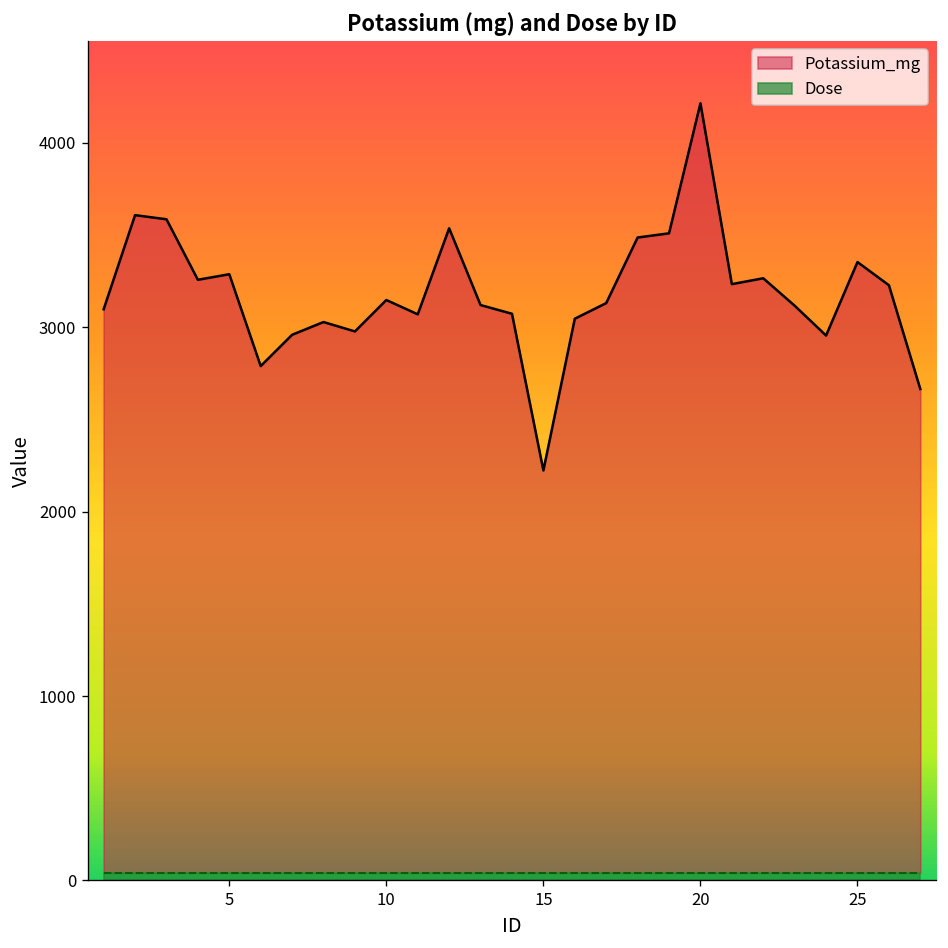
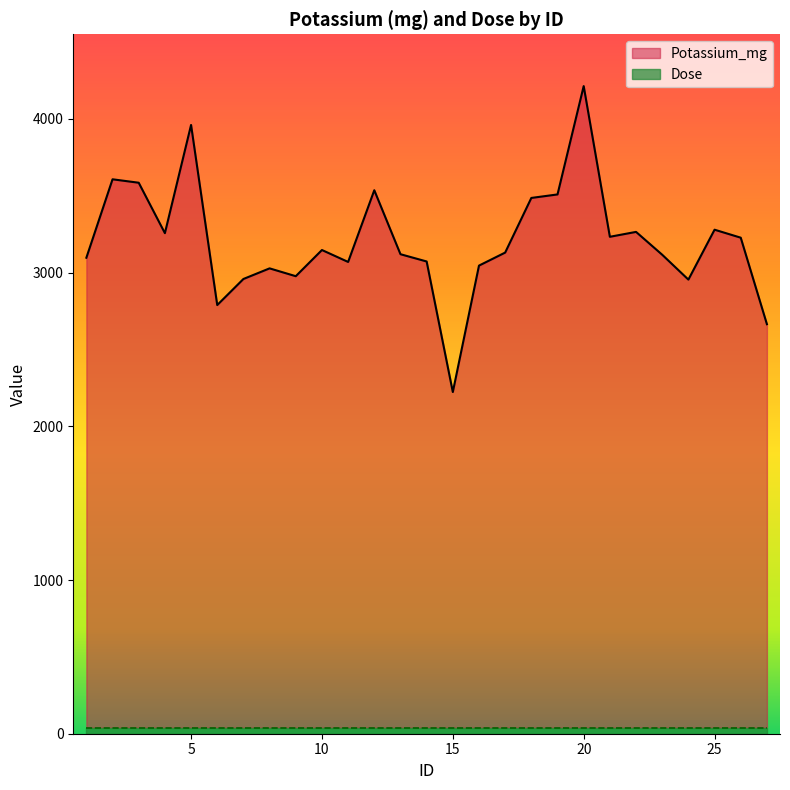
Potassium_mg, 5: 3290 -> 3960
Potassium_mg, 25: 3350 -> 3280
